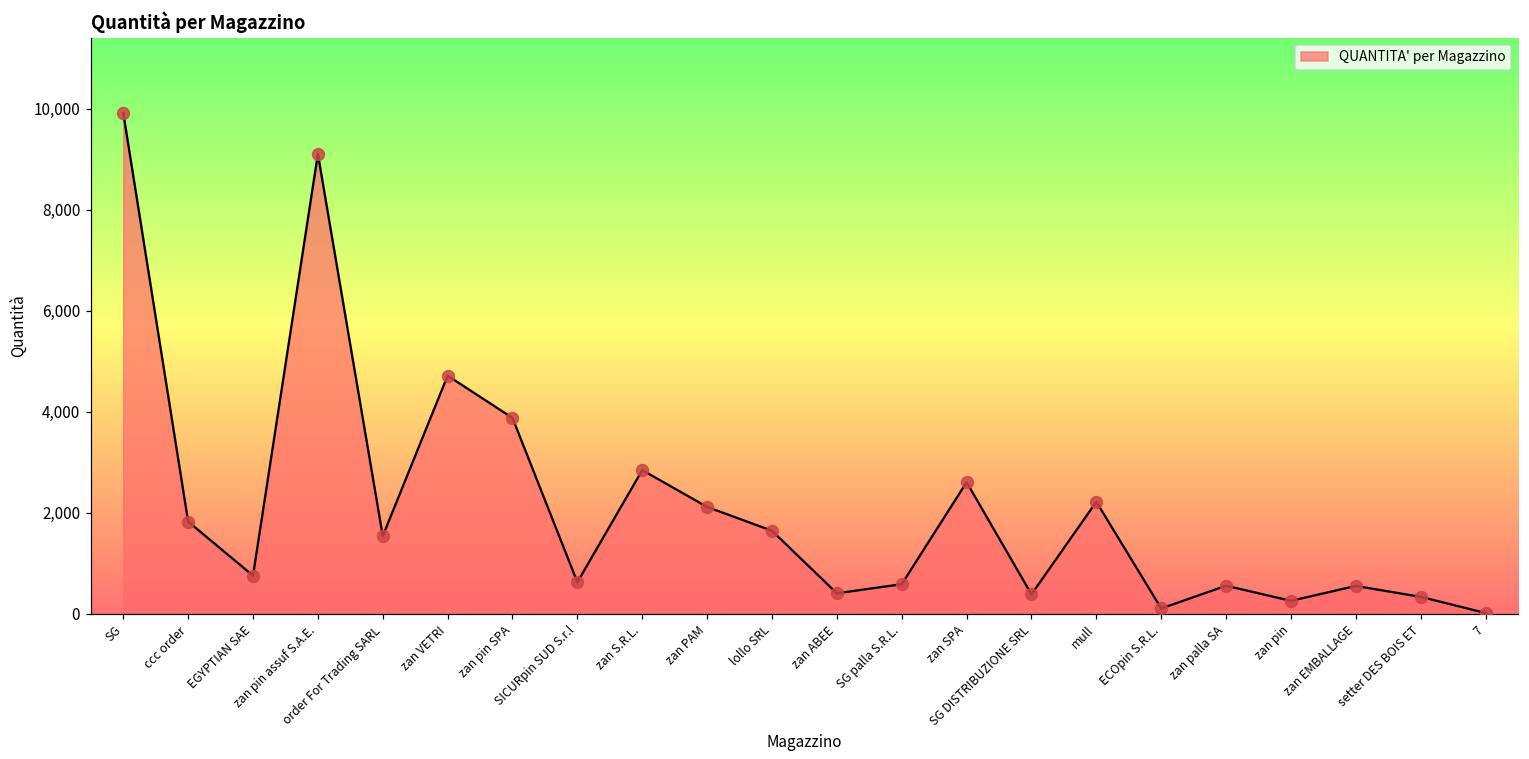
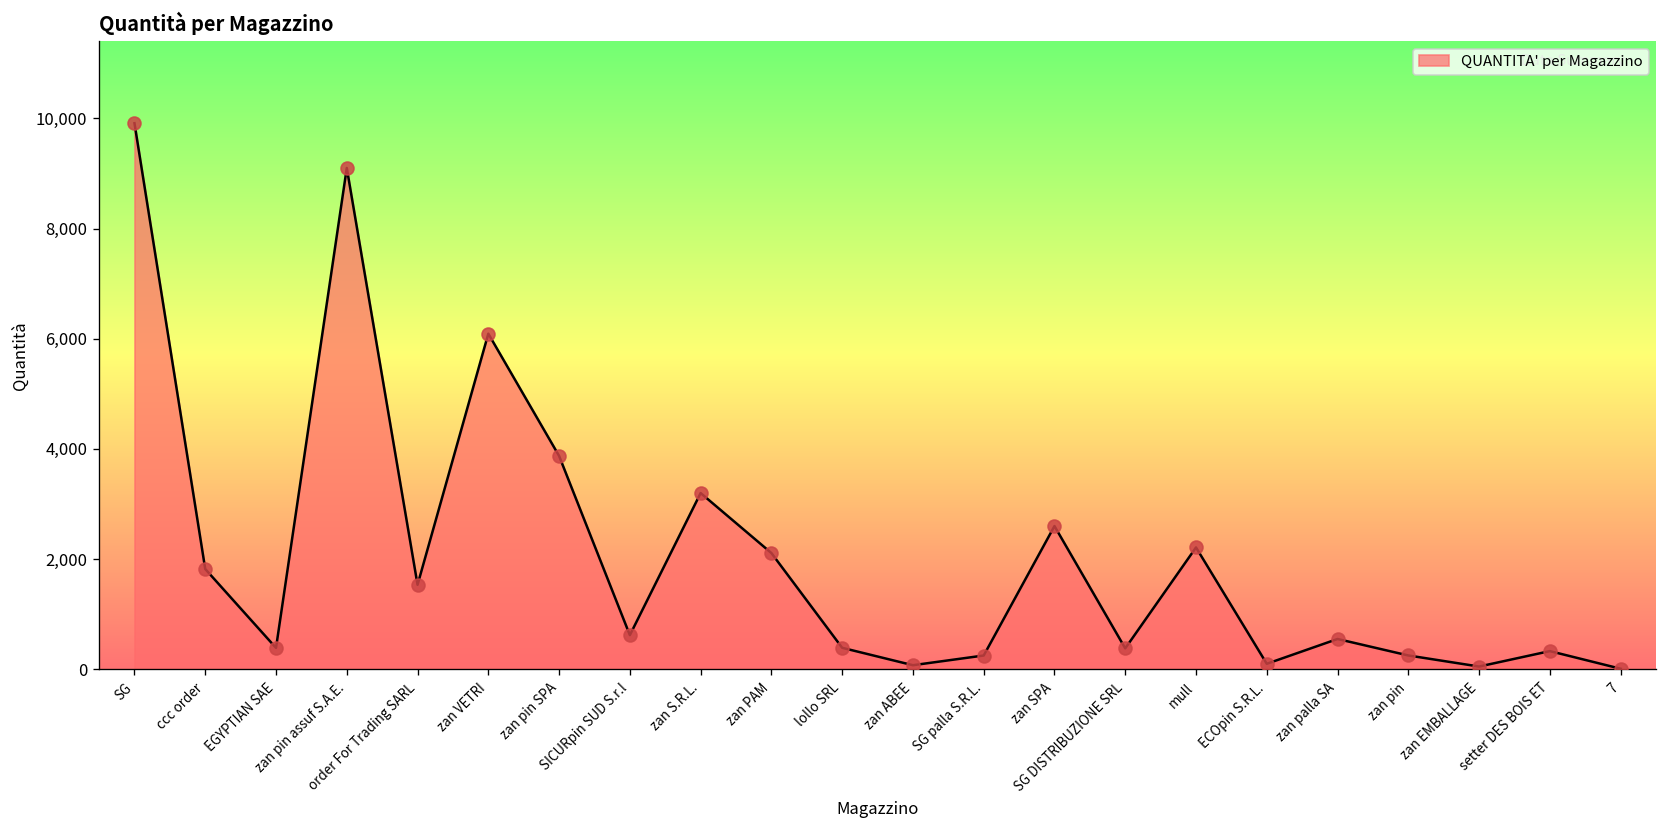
EGYPTIAN SAE: 800 -> 400
zan VETRI: 4,700 -> 6,100
zan S.R.L.: 2,800 -> 3,200
lollo SRL: 1,600 -> 400
zan ABEE: 400 -> 100
SG palla S.R.L.: 600 -> 300
zan EMBALLAGE: 500 -> 100
